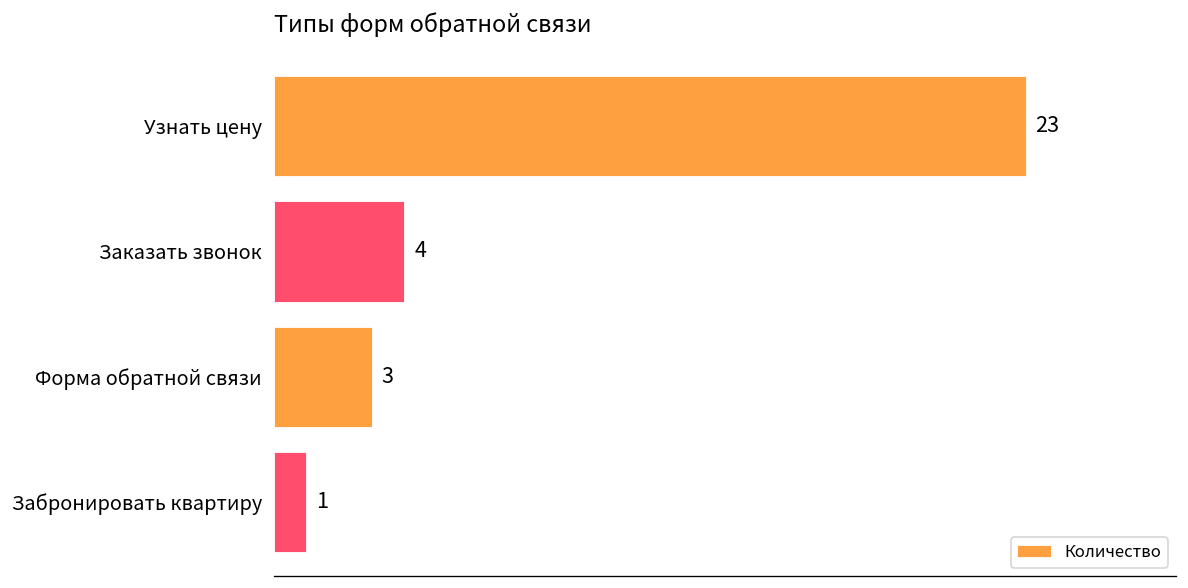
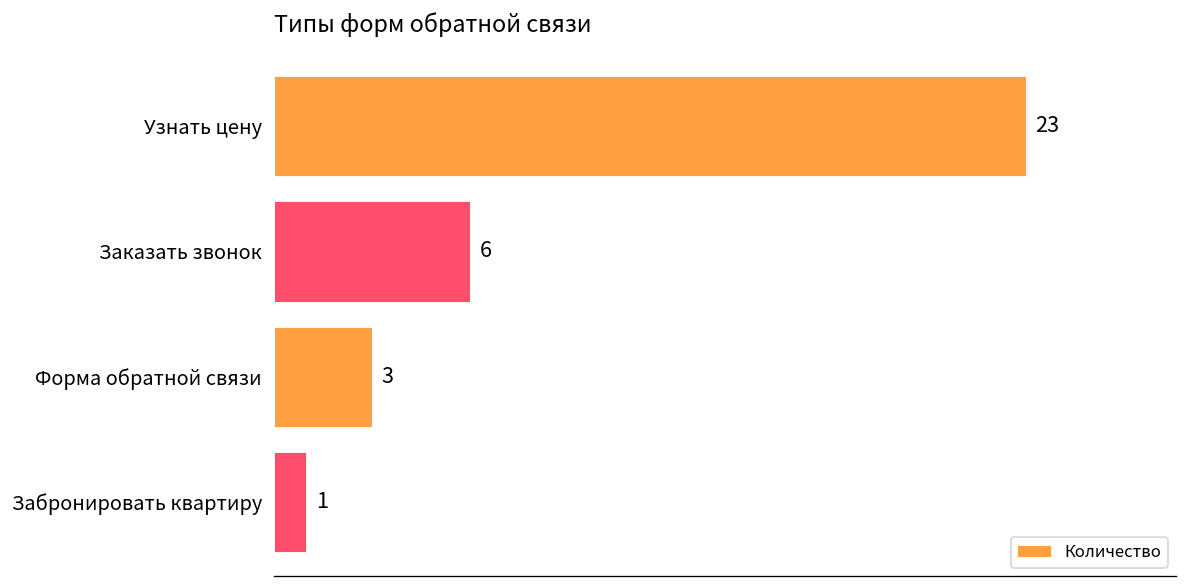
Заказать звонок: 4 -> 6
